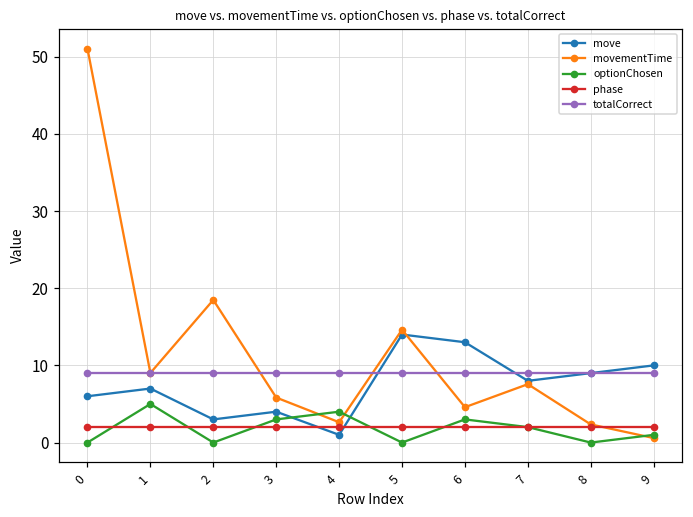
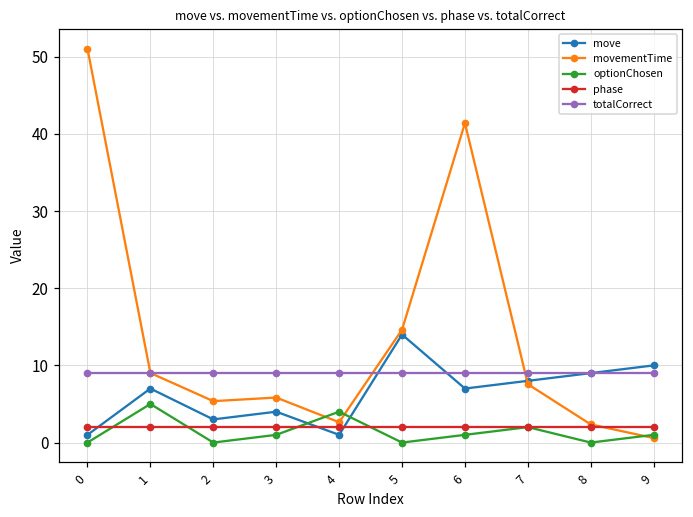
move, 0: 6 -> 1
movementTime, 2: 18 -> 5
optionChosen, 3: 3 -> 1
move, 6: 13 -> 7
movementTime, 6: 5 -> 41
optionChosen, 6: 3 -> 1
